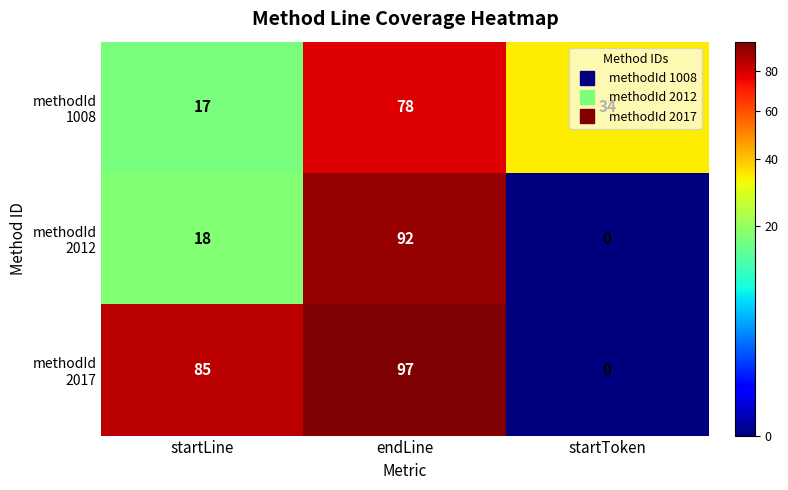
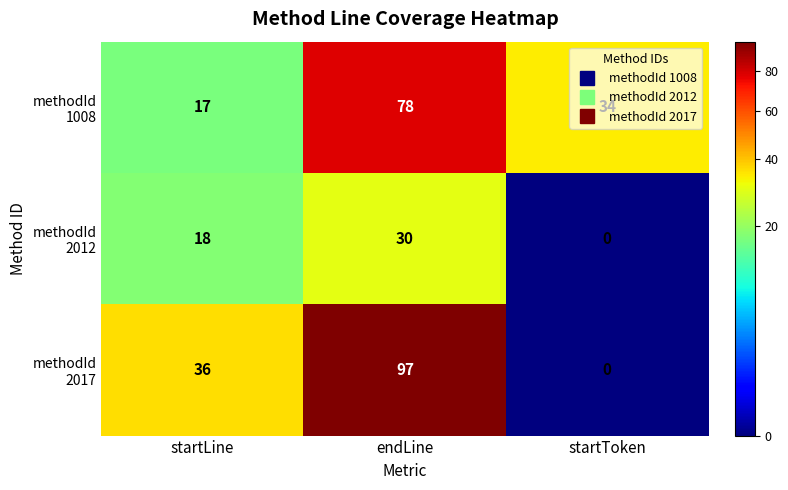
methodId 2012, endLine: 92 -> 30
methodId 2017, startLine: 85 -> 36
